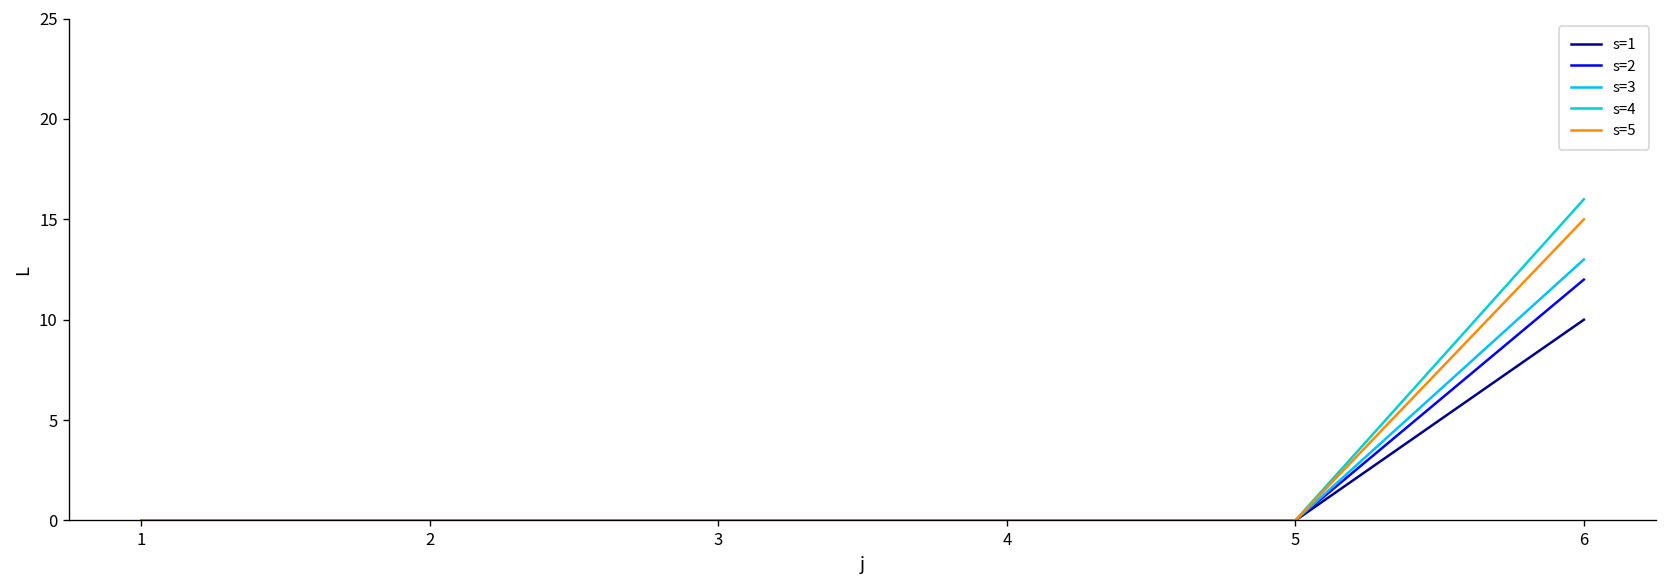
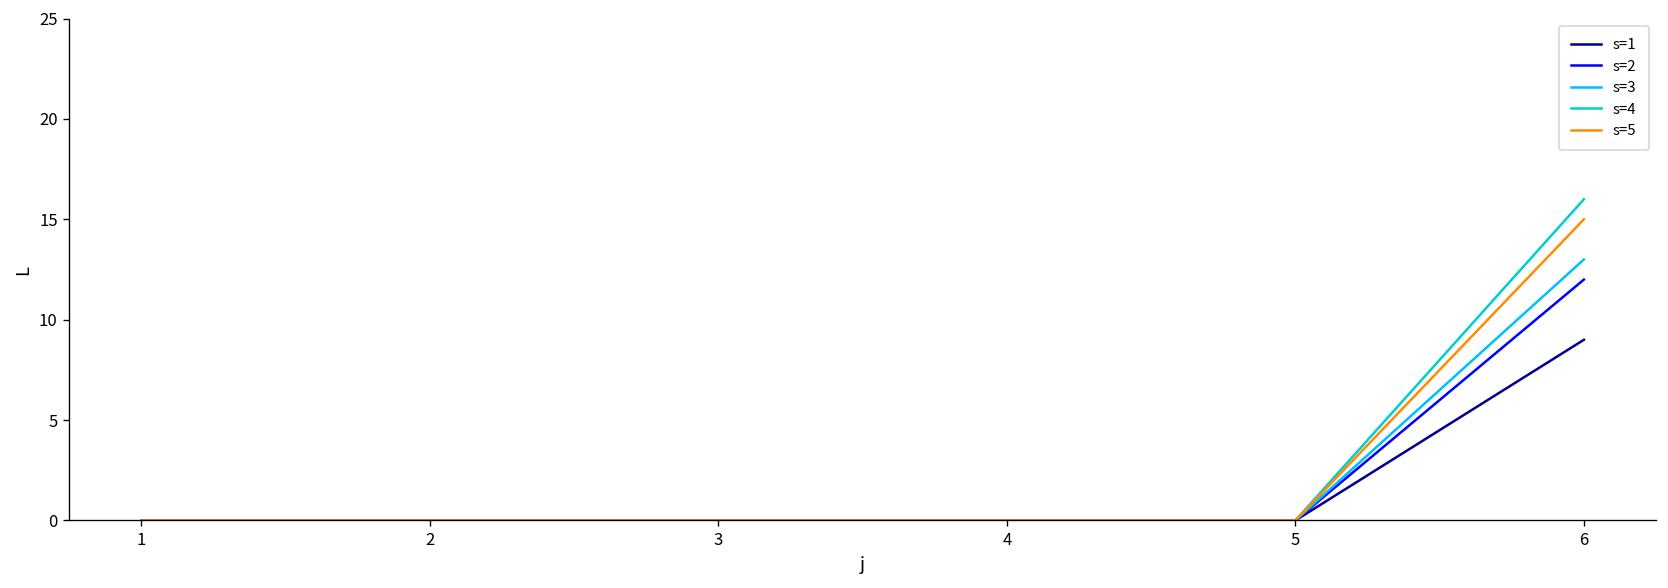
s=1, 6: 10 -> 9
